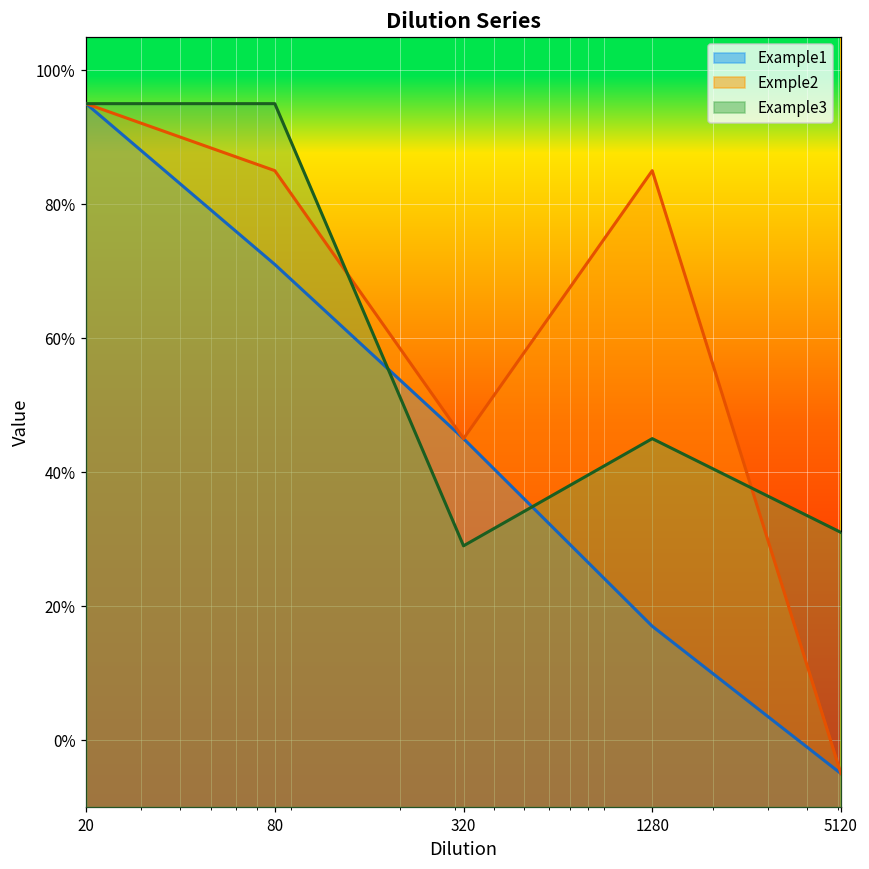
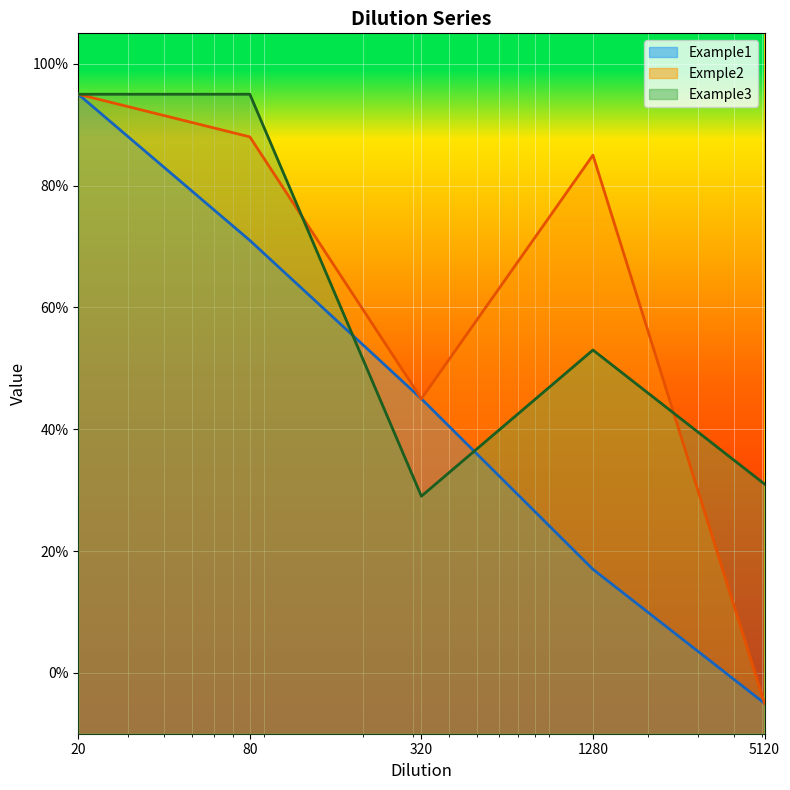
Exmple2, 80: 85% -> 88%
Example3, 1280: 45% -> 53%
